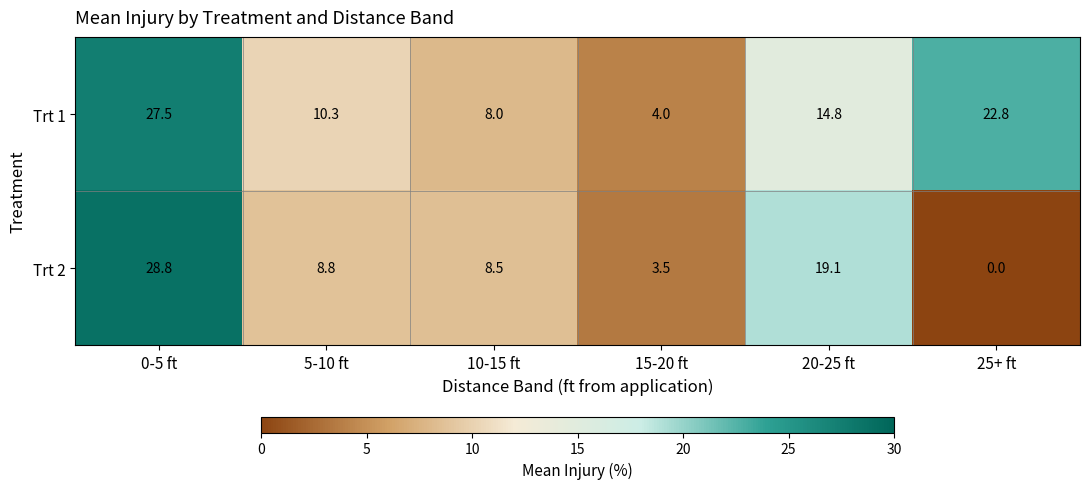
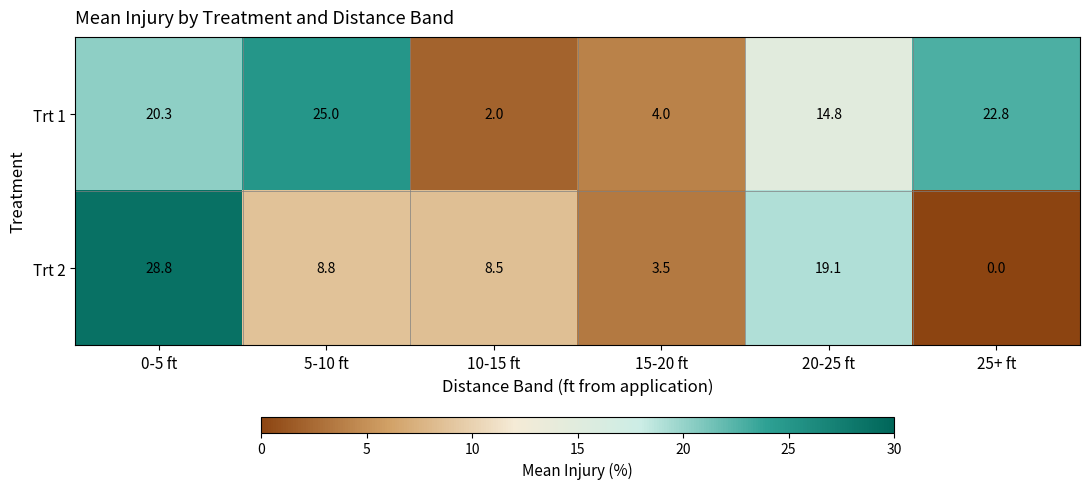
Trt 1, 0-5 ft: 27.5 -> 20.3
Trt 1, 5-10 ft: 10.3 -> 25.0
Trt 1, 10-15 ft: 8.0 -> 2.0
